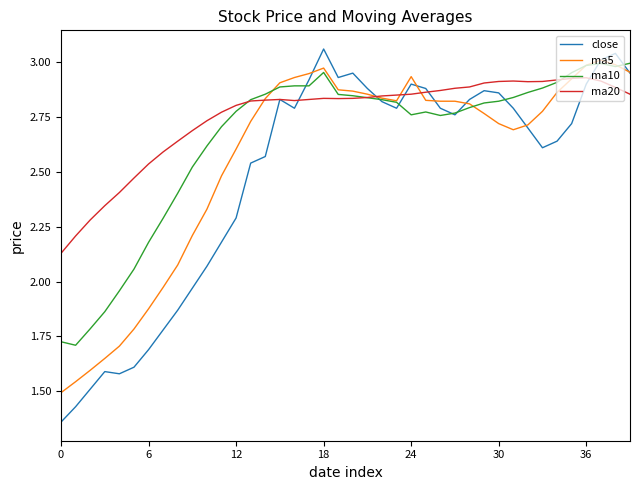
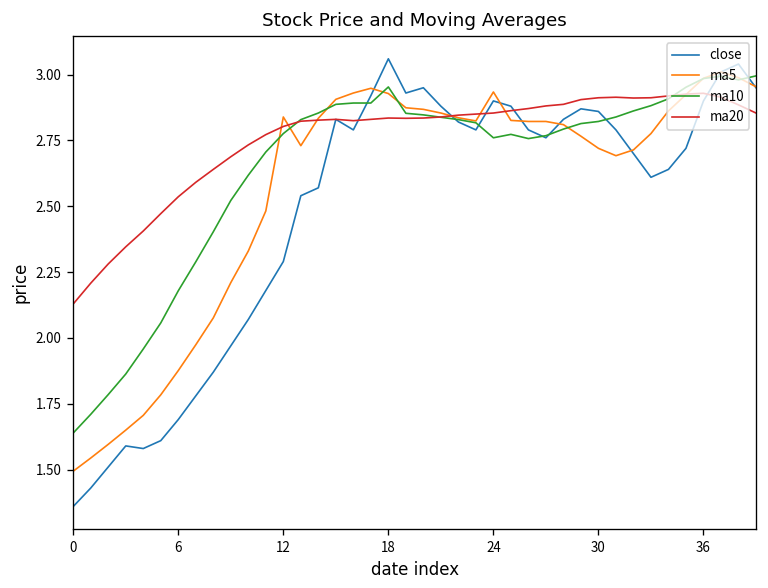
ma10, 0: 1.73 -> 1.64
ma5, 12: 2.60 -> 2.84
ma5, 18: 2.97 -> 2.93
